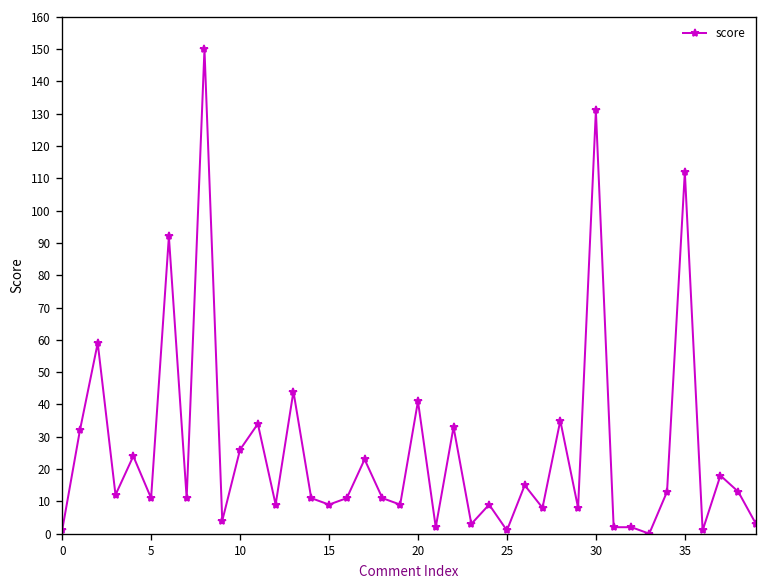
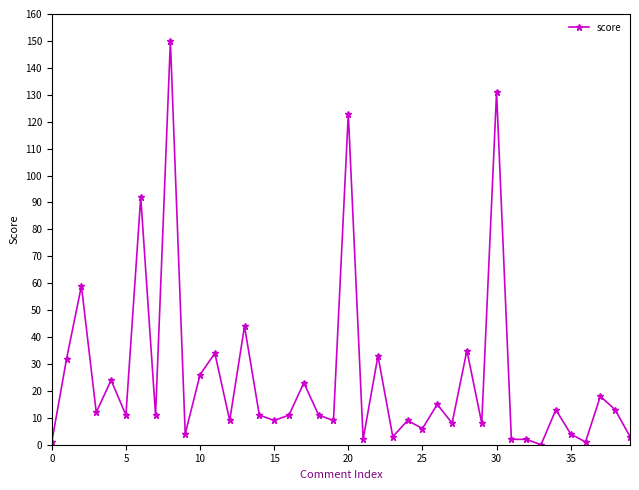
20: 41 -> 123
25: 1 -> 6
35: 112 -> 4
